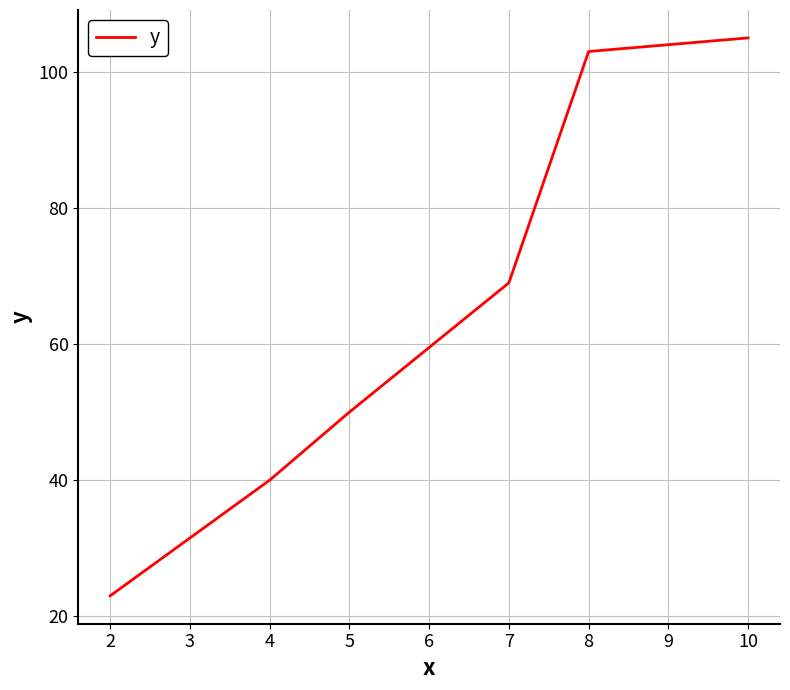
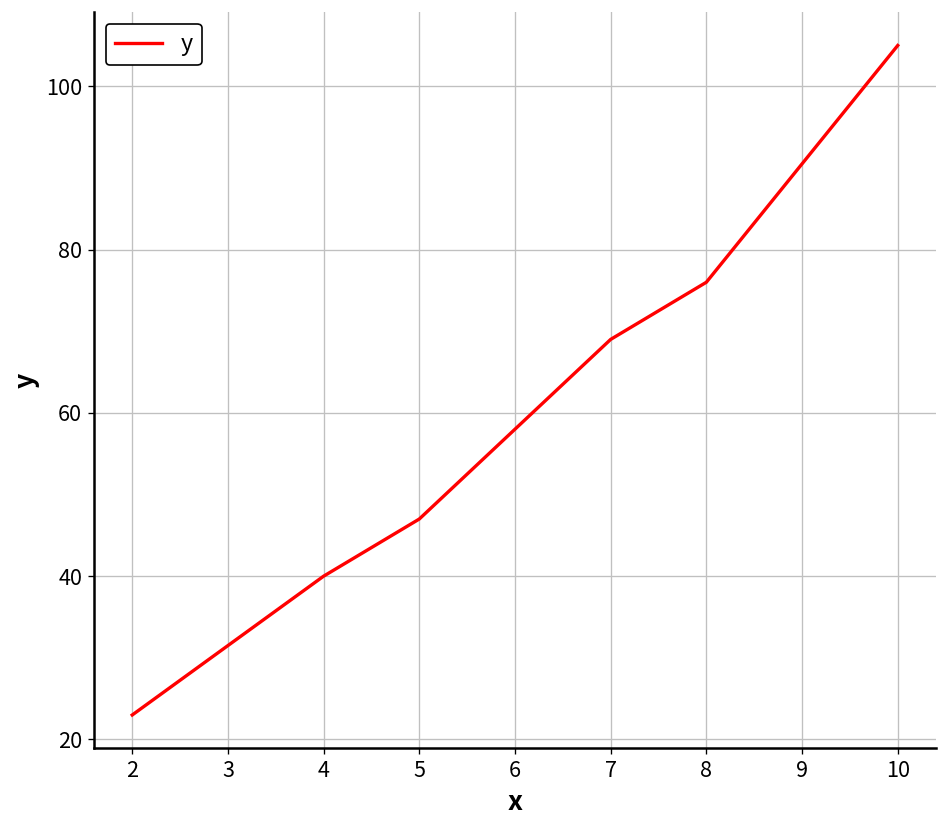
5: 50 -> 47
8: 103 -> 76
